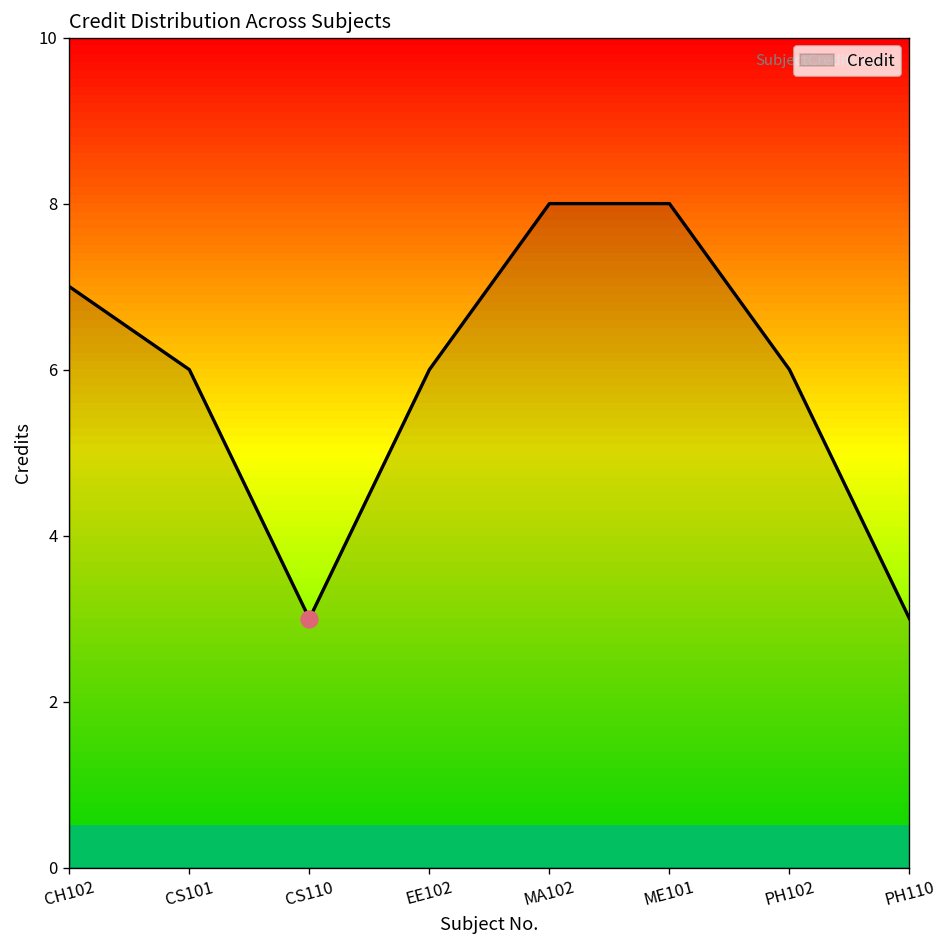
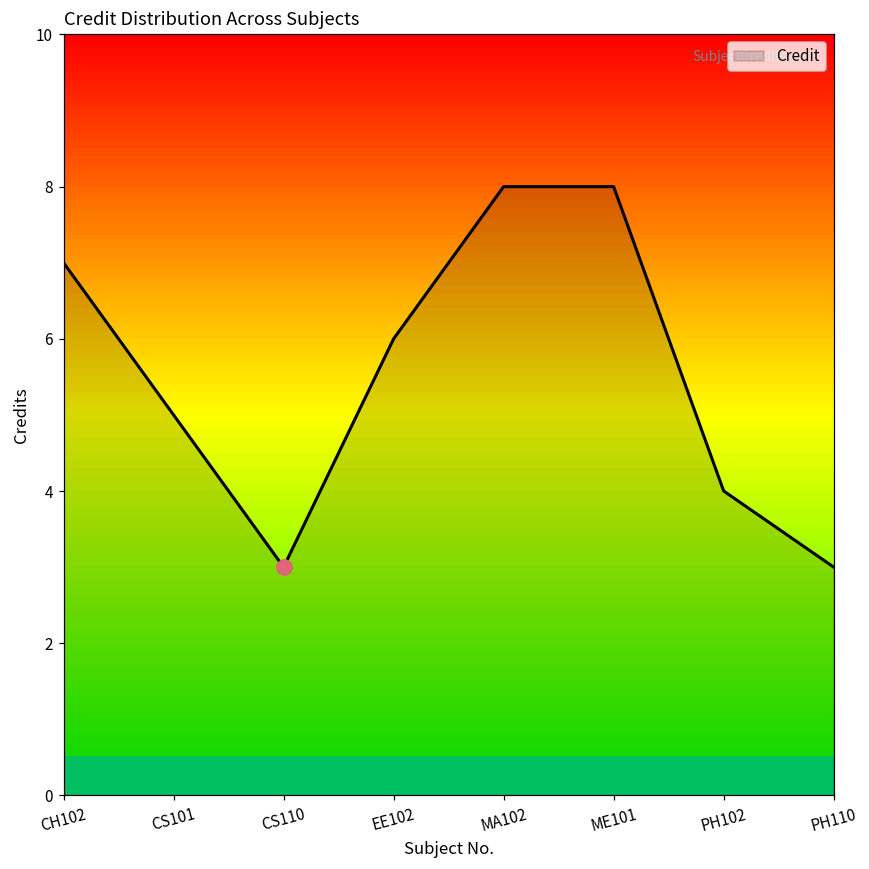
Credit, CS101: 6 -> 5
Credit, PH102: 6 -> 4
